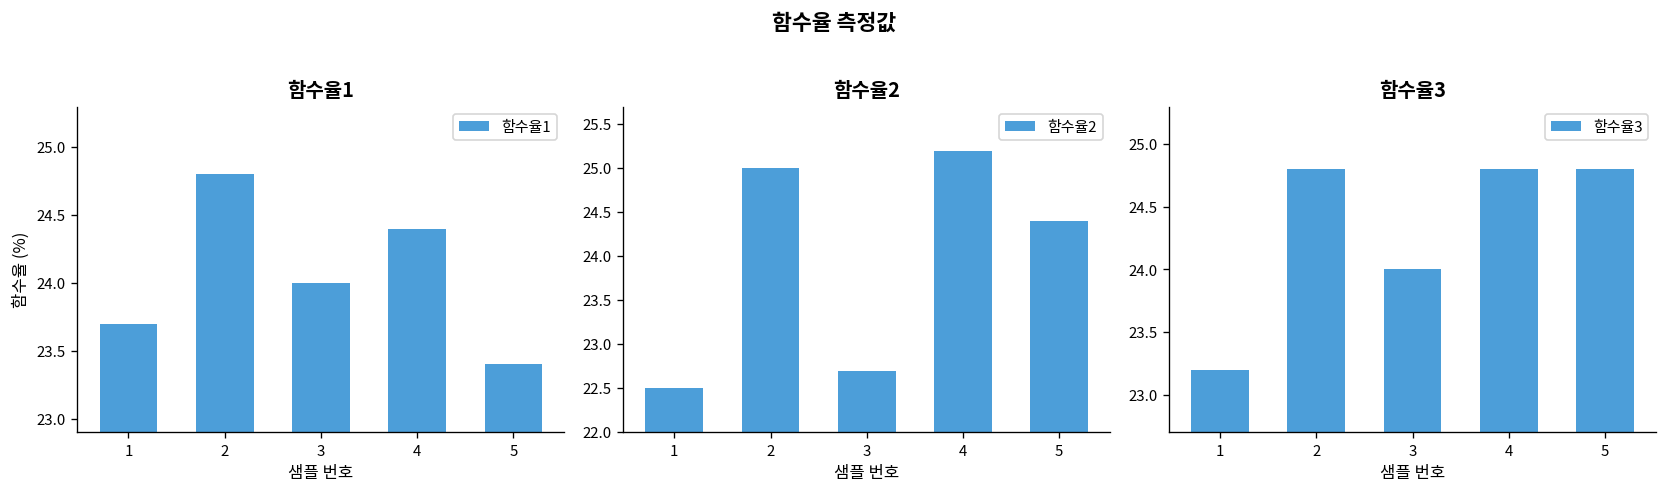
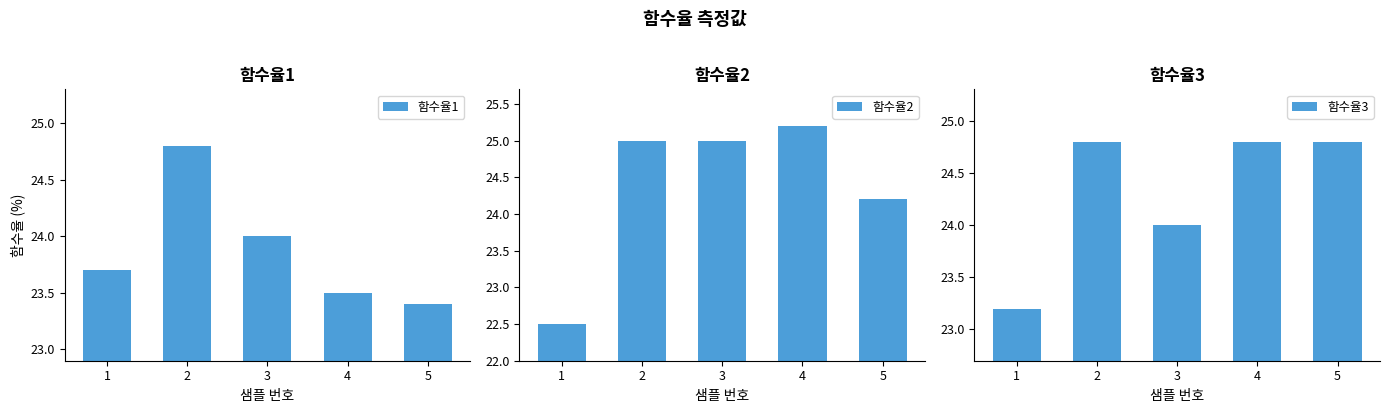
함수율1, 4: 24.4 -> 23.5
함수율2, 3: 22.7 -> 25.0
함수율2, 5: 24.4 -> 24.2
